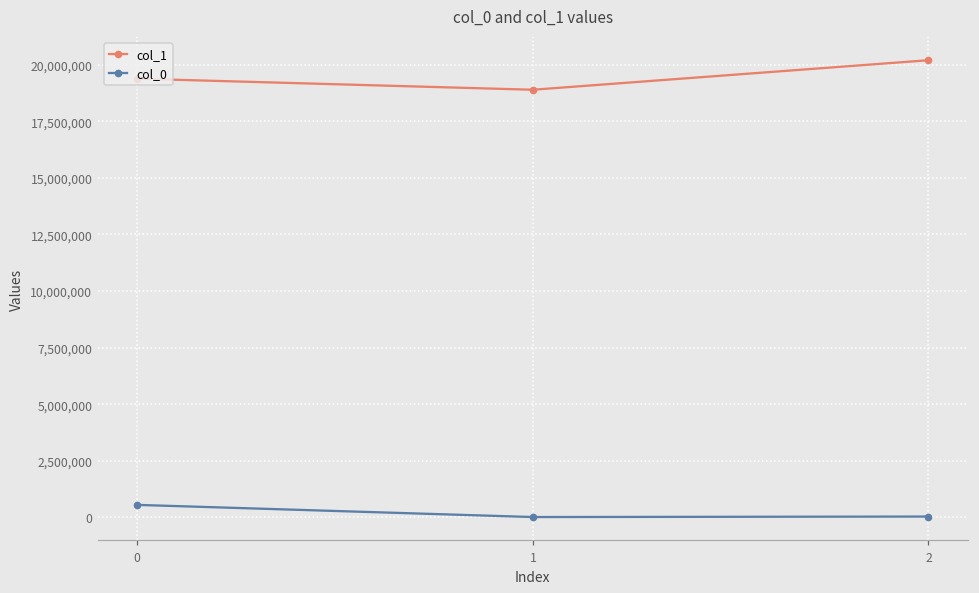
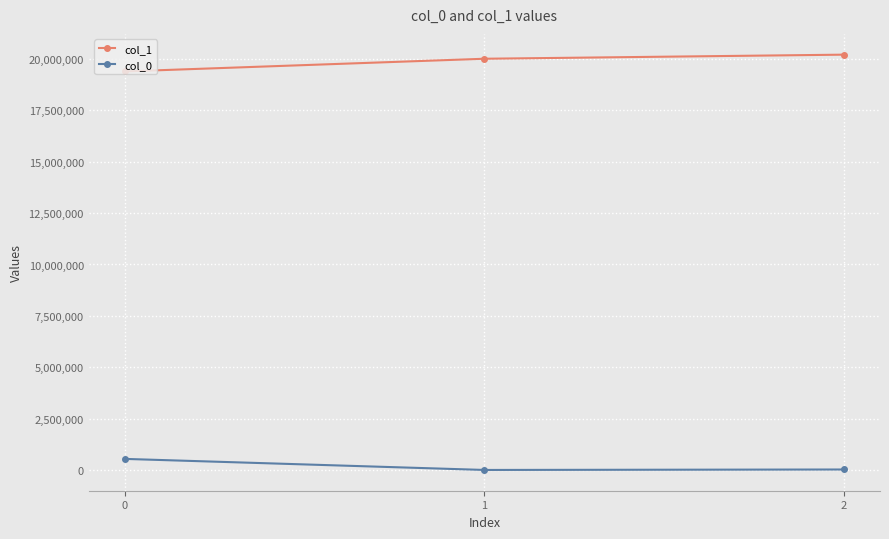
col_1, 1: 18,900,000 -> 20,000,000
